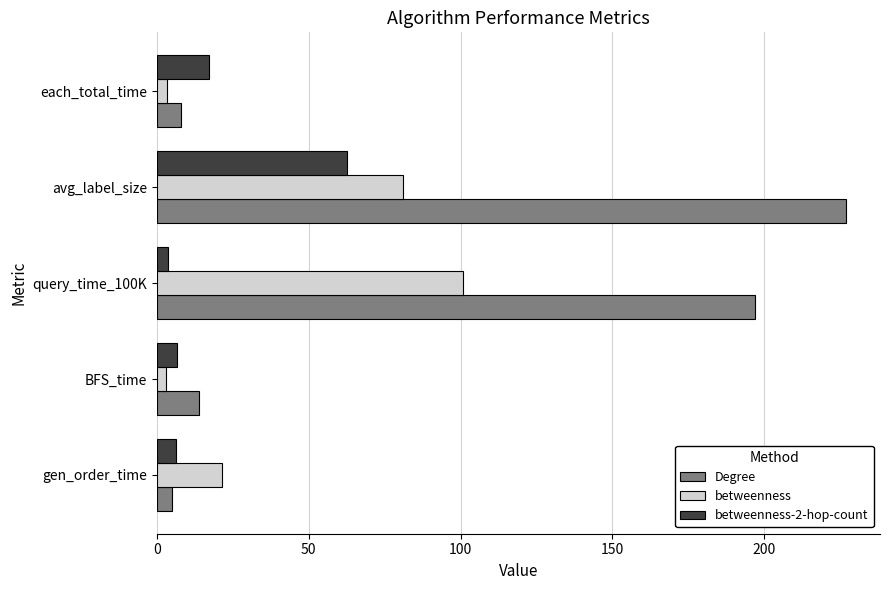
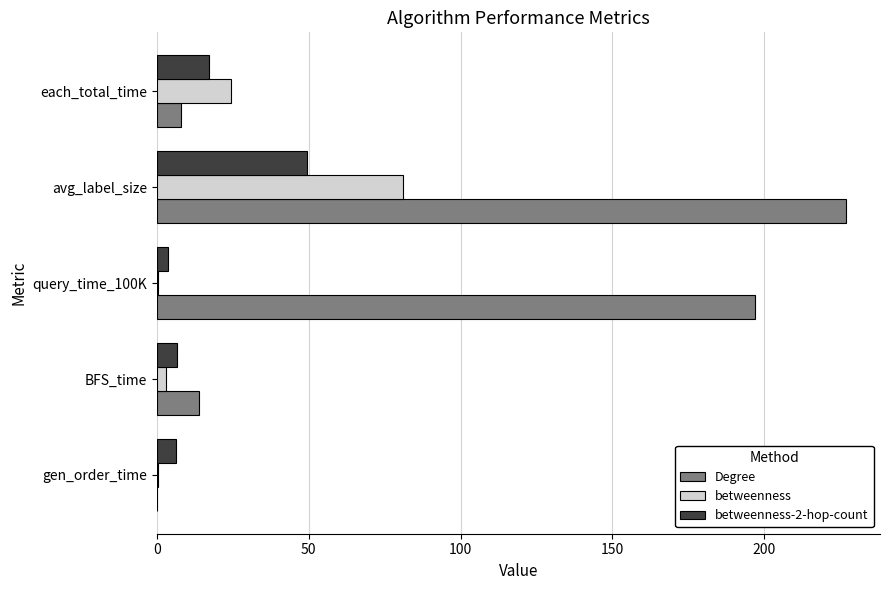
betweenness, each_total_time: 3 -> 24
betweenness-2-hop-count, avg_label_size: 63 -> 50
betweenness, query_time_100K: 101 -> 0
betweenness, gen_order_time: 21 -> 0
Degree, gen_order_time: 5 -> 0
